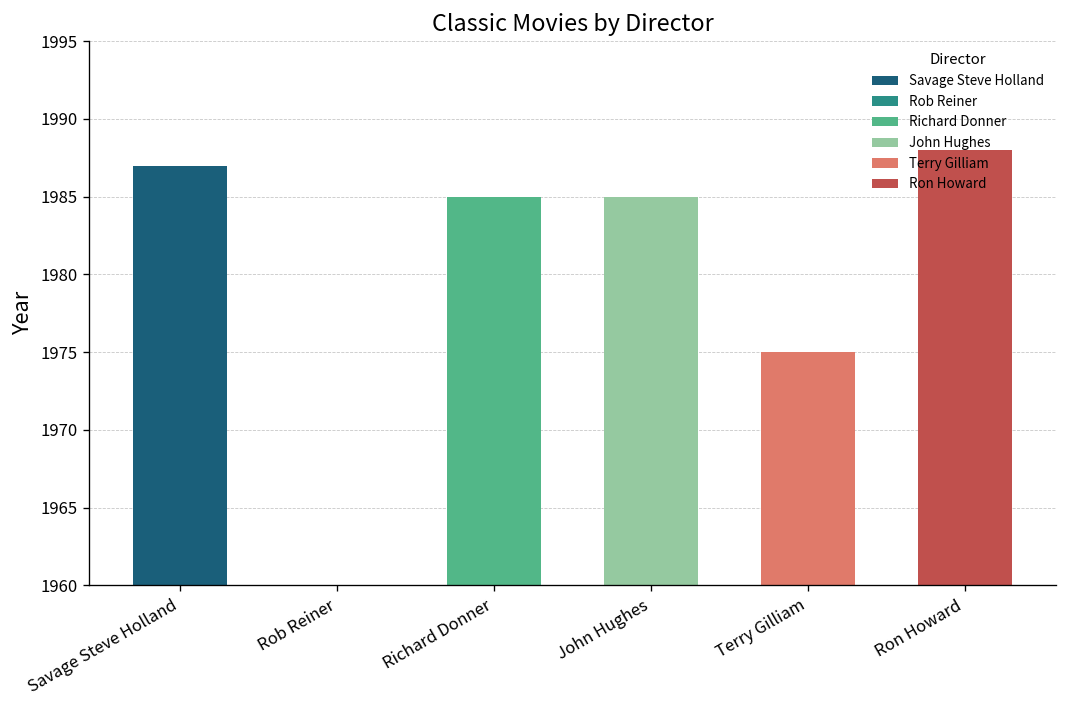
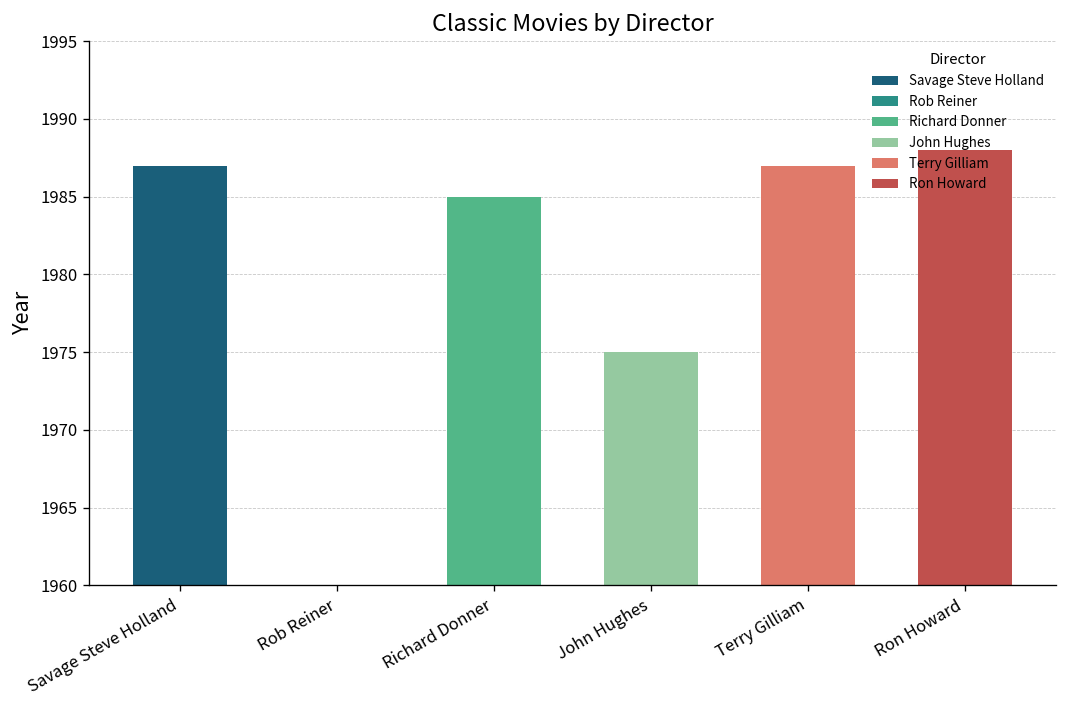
John Hughes: 1985 -> 1975
Terry Gilliam: 1975 -> 1987
